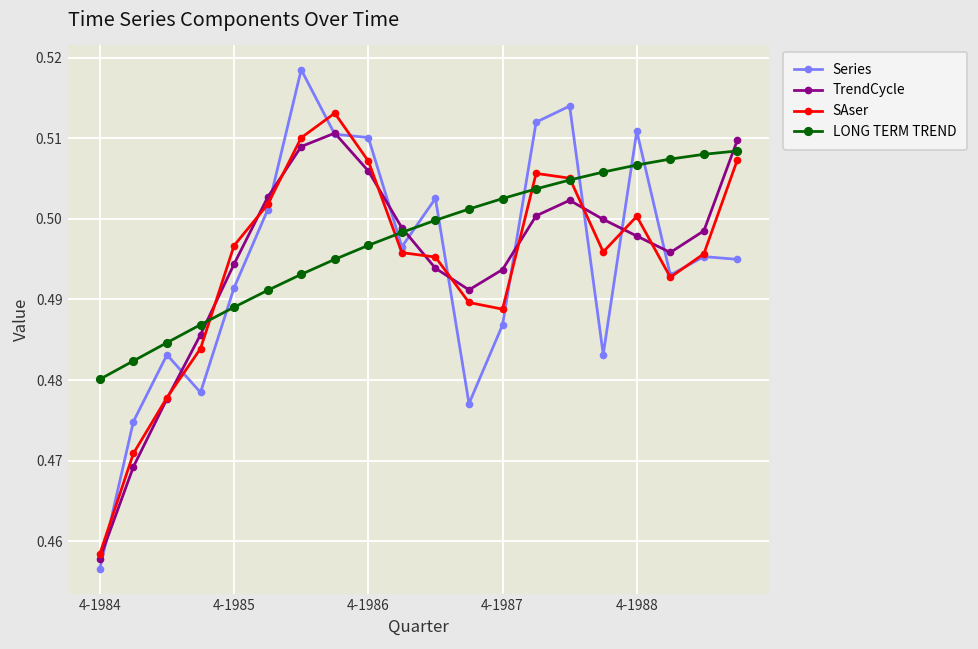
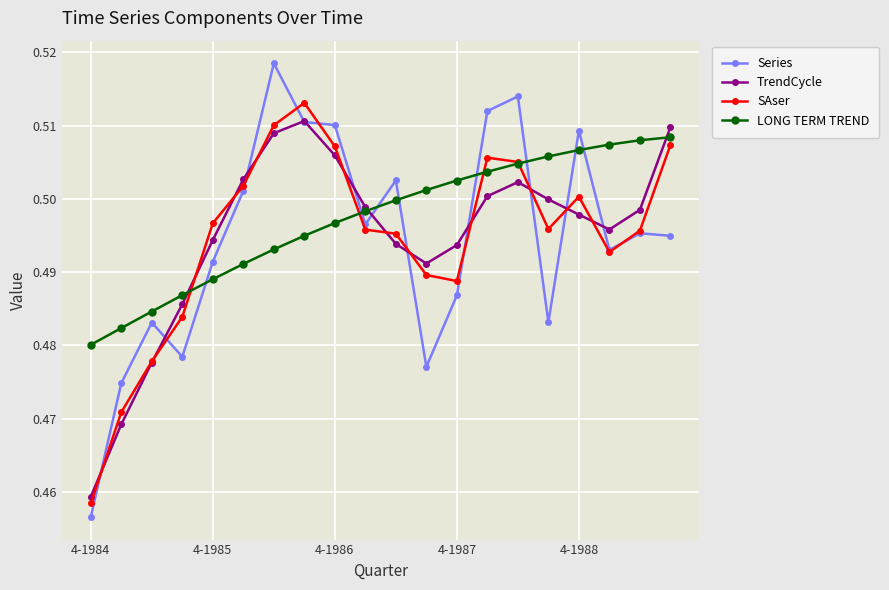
TrendCycle, 4-1984: 0.458 -> 0.459
Series, 4-1988: 0.511 -> 0.509
